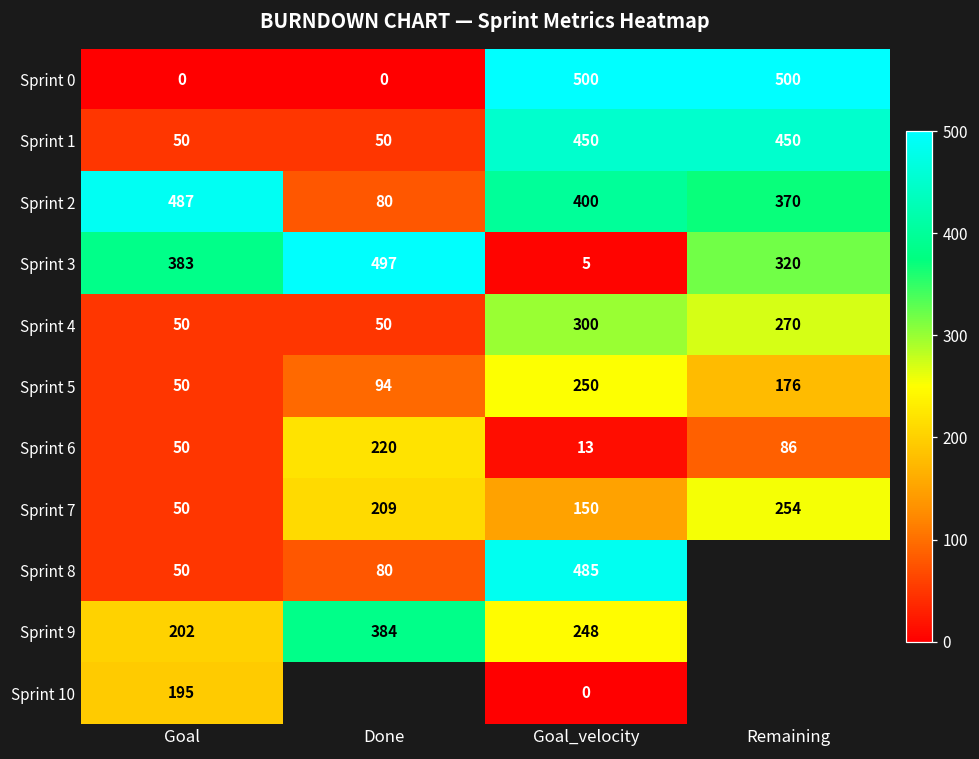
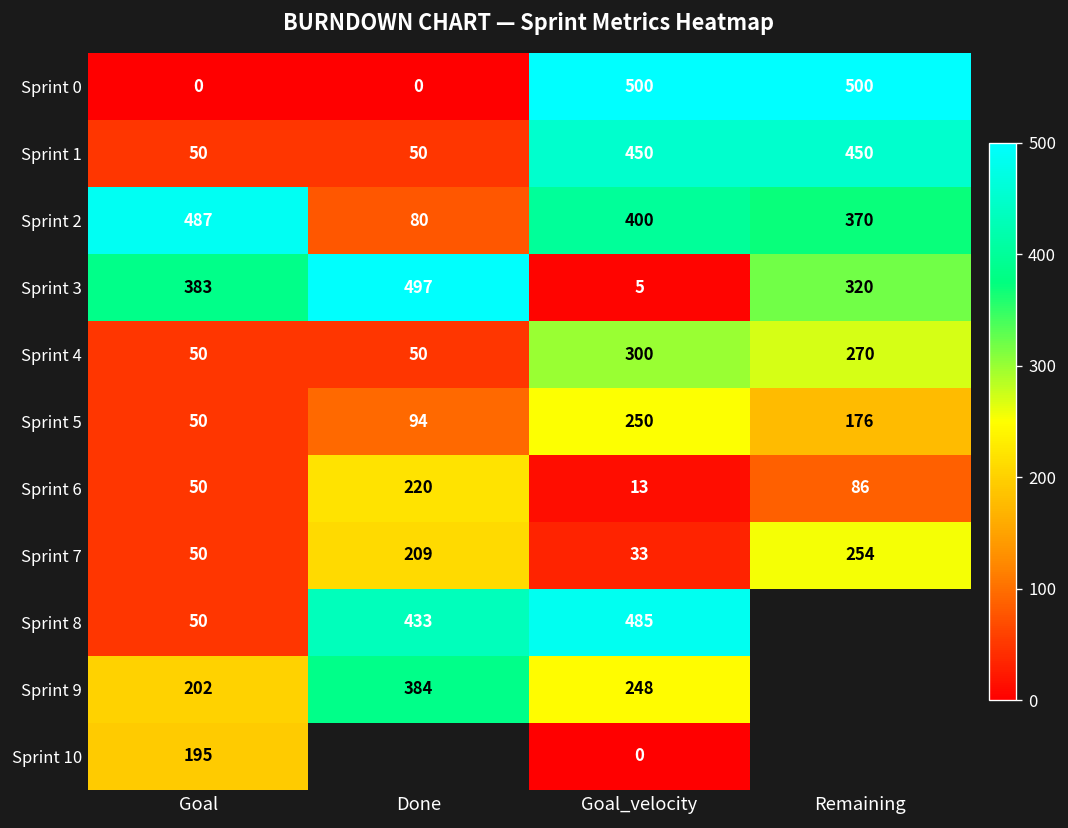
Sprint 7, Goal_velocity: 150 -> 33
Sprint 8, Done: 80 -> 433
